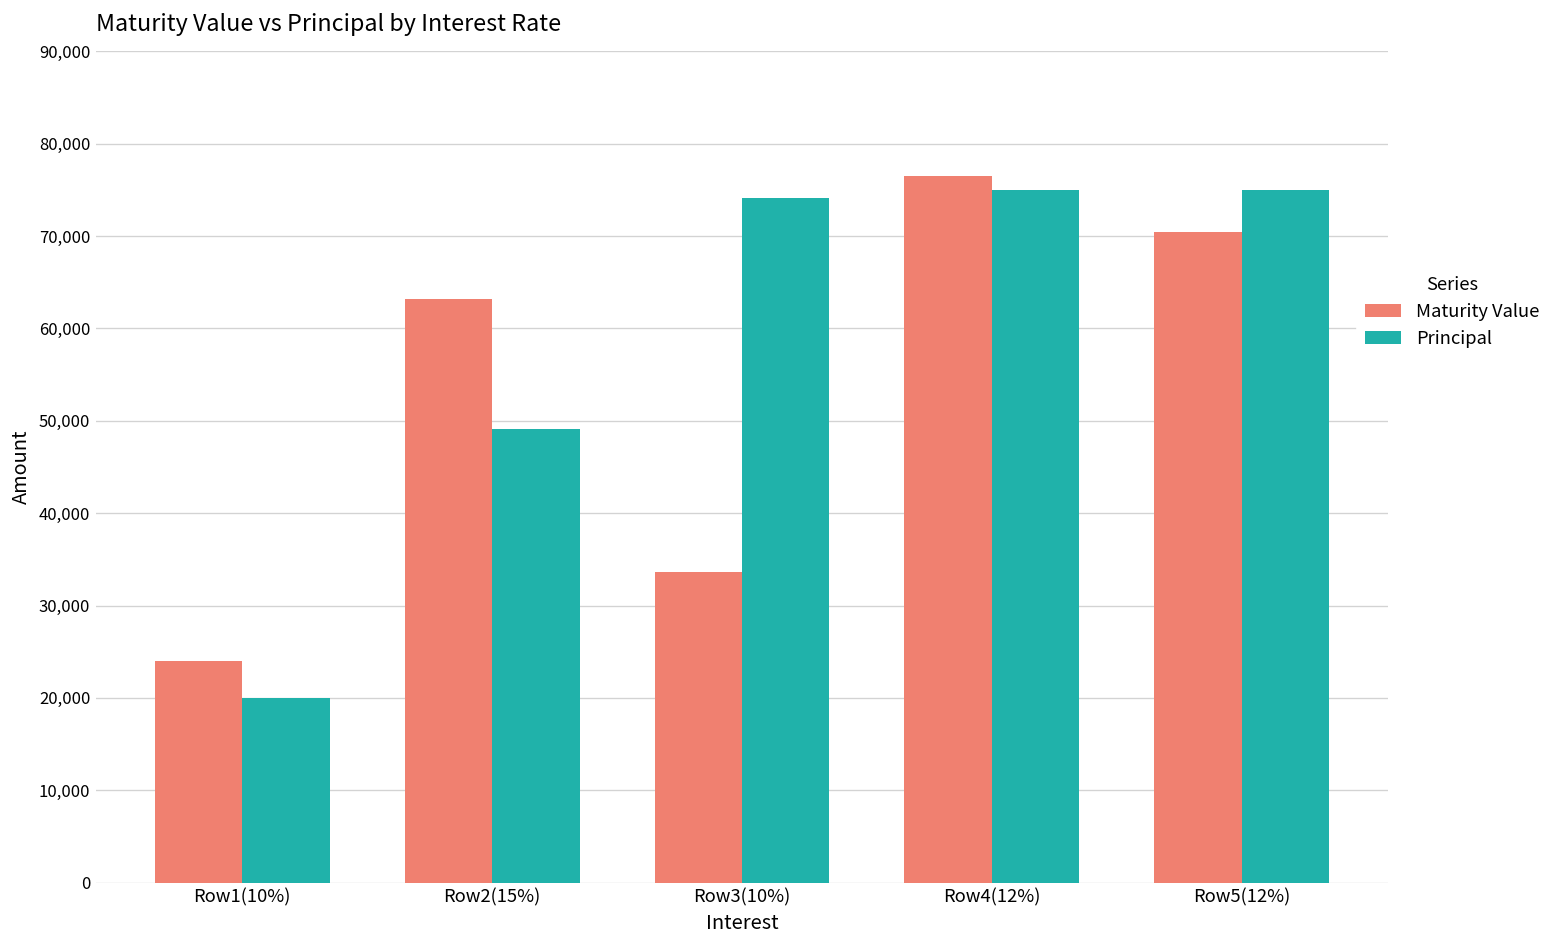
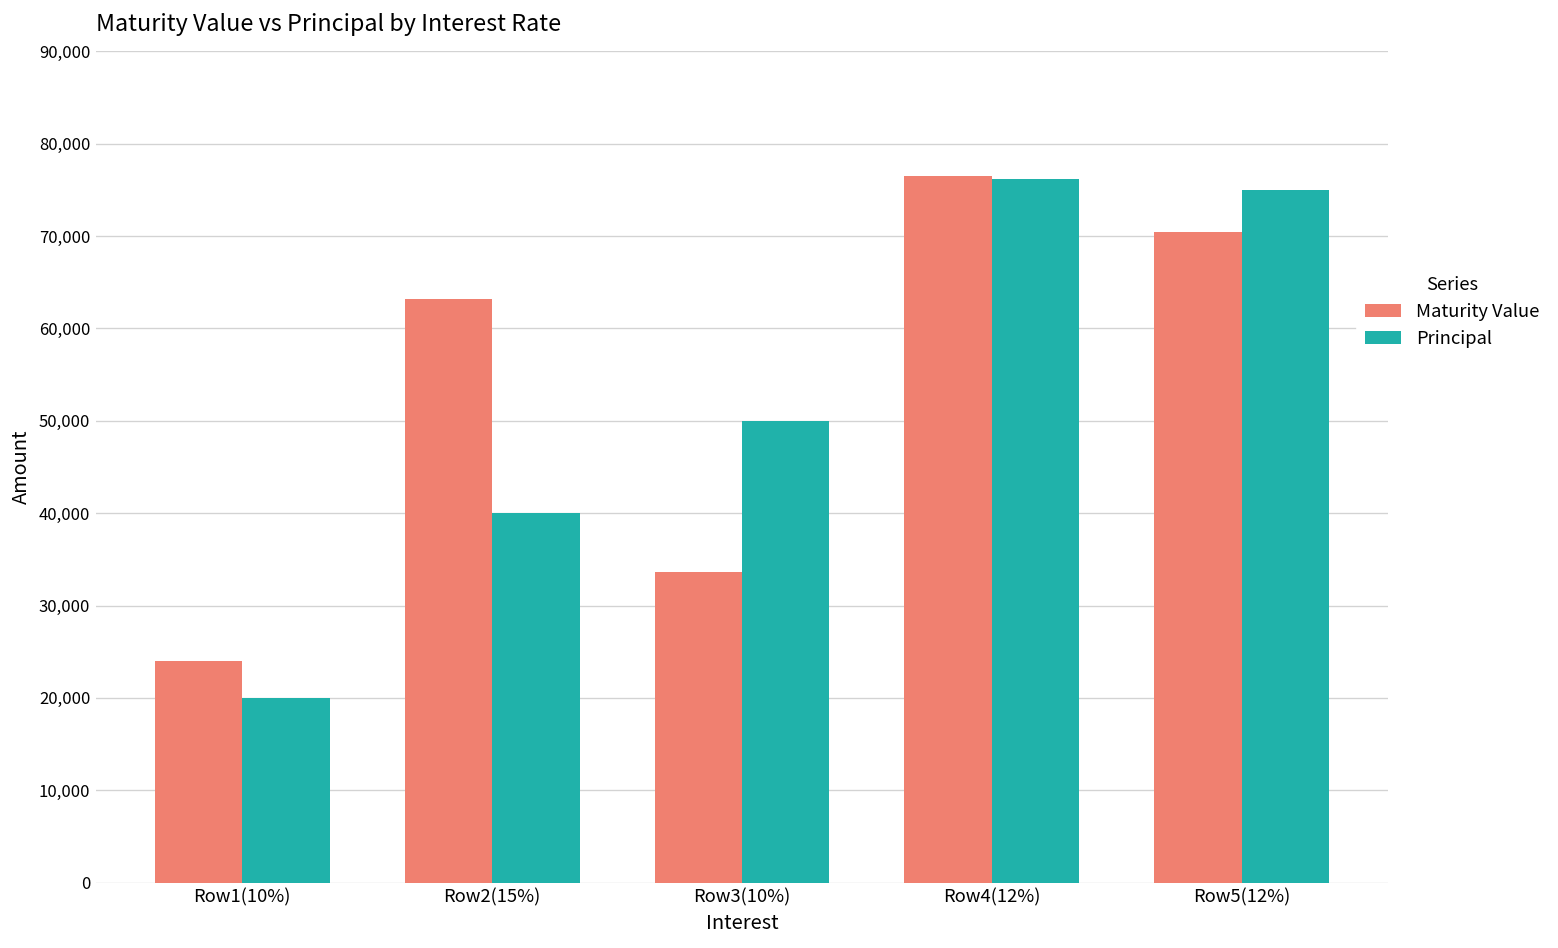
Principal, Row2(15%): 49,000 -> 40,000
Principal, Row3(10%): 74,000 -> 50,000
Principal, Row4(12%): 75,000 -> 76,000
